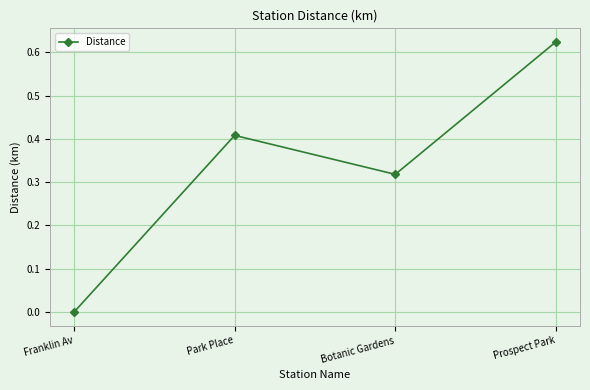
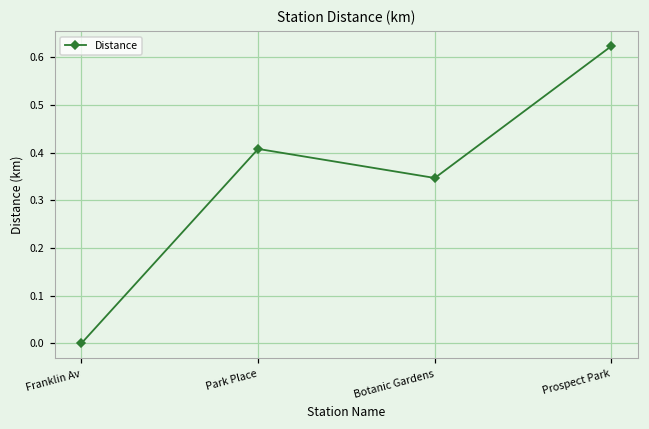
Botanic Gardens: 0.32 -> 0.35
